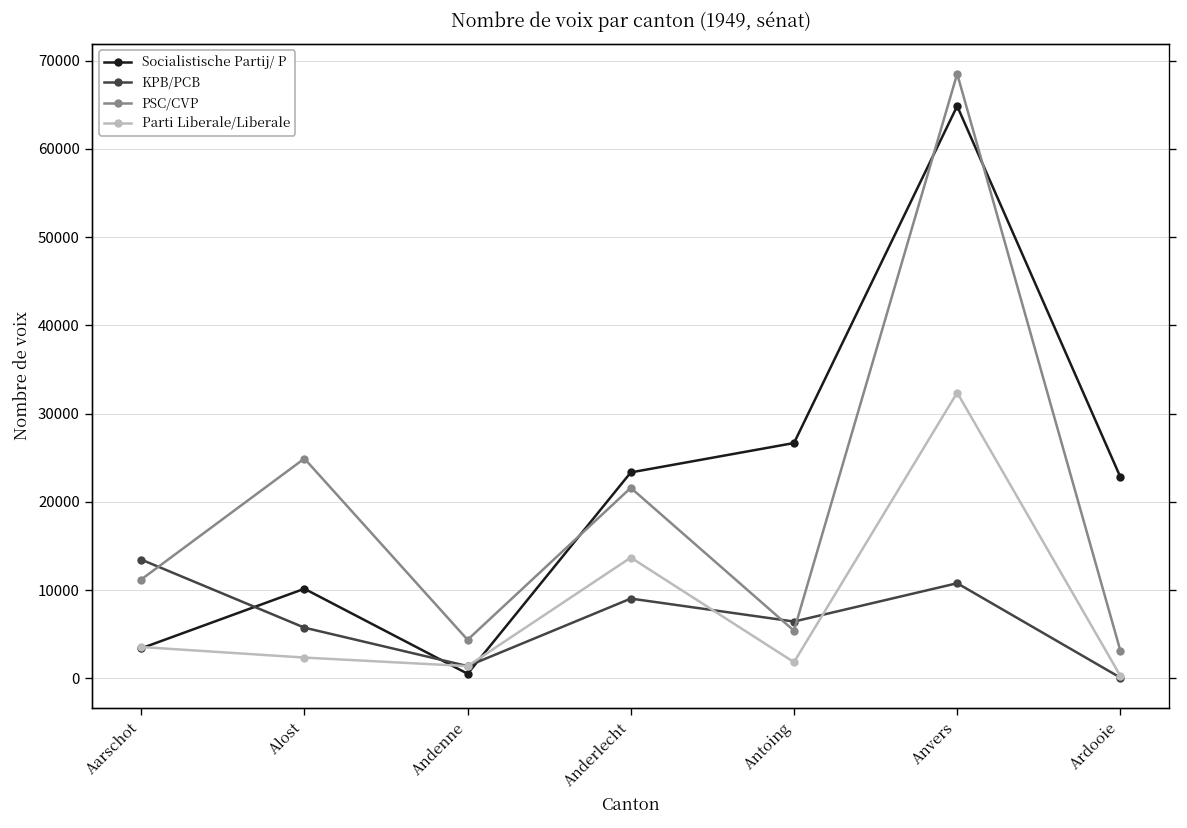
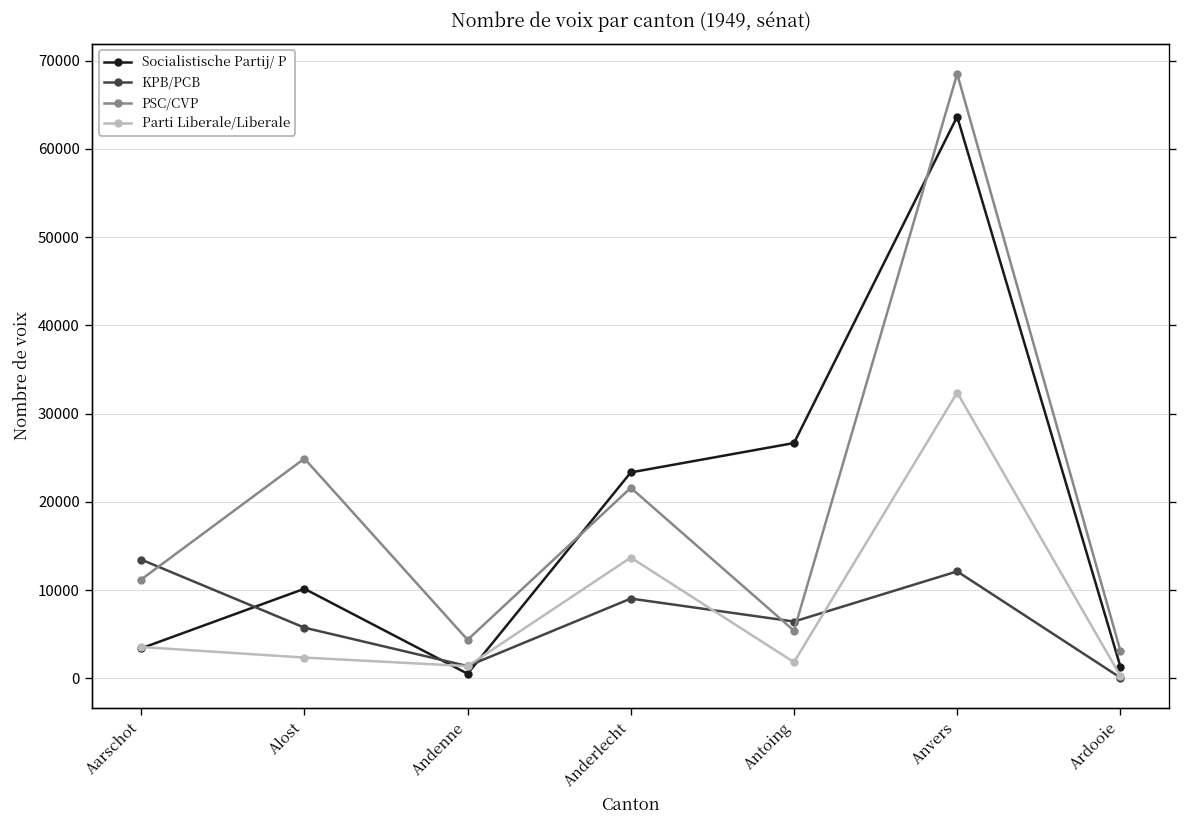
Socialistische Partij/ P, Anvers: 65000 -> 64000
KPB/PCB, Anvers: 11000 -> 12000
Socialistische Partij/ P, Ardooie: 23000 -> 1000
